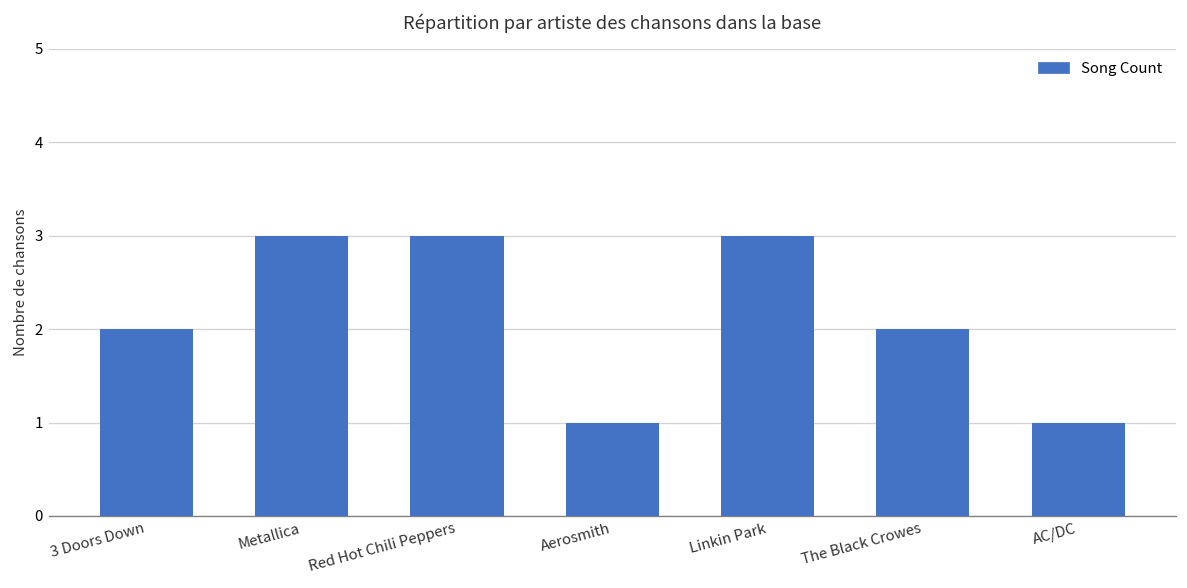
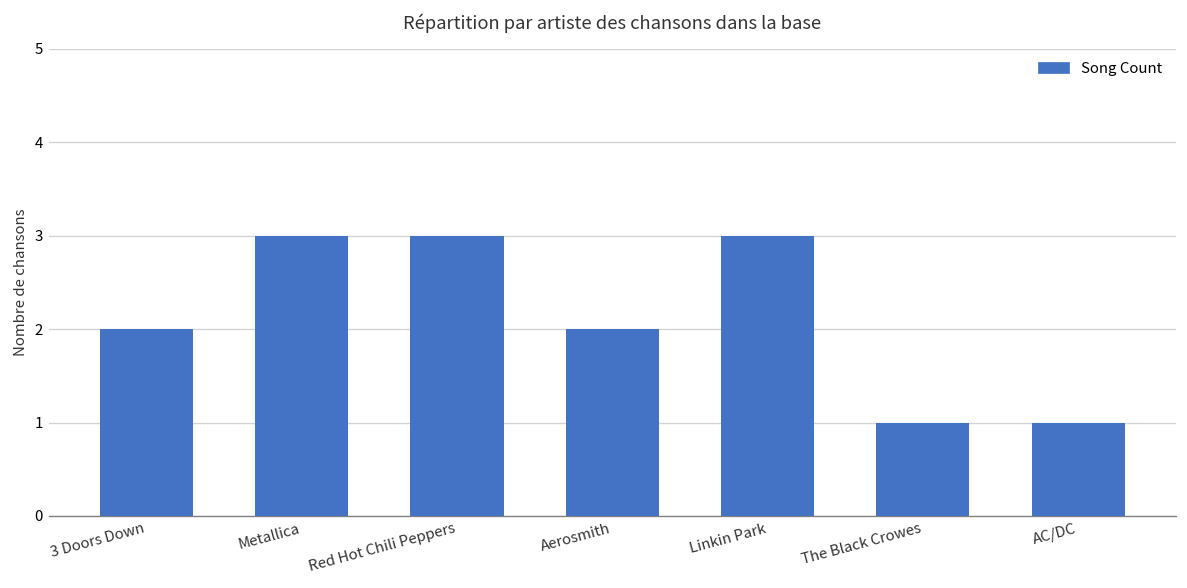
Aerosmith: 1 -> 2
The Black Crowes: 2 -> 1
